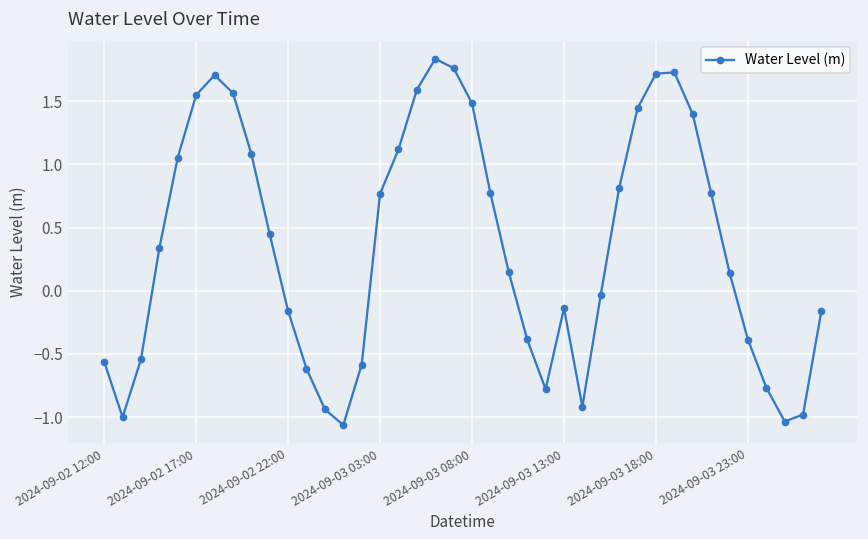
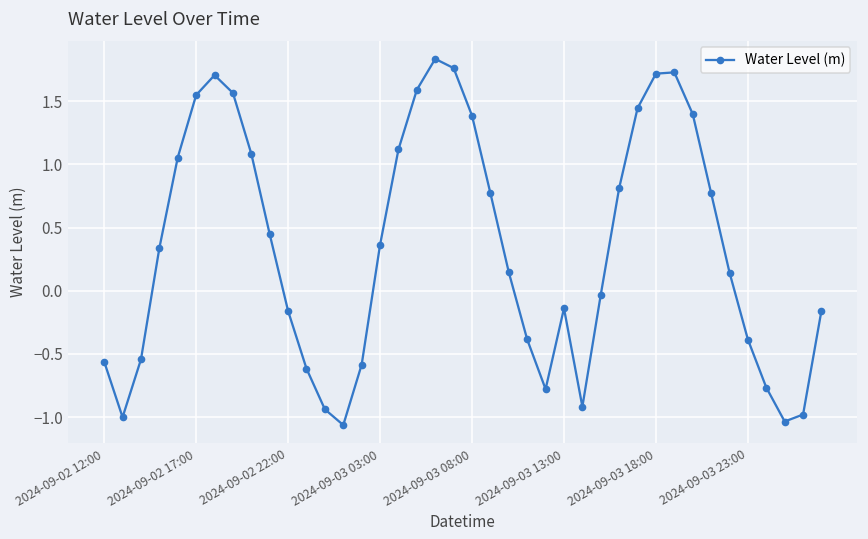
2024-09-03 03:00: 0.77 -> 0.36
2024-09-03 08:00: 1.48 -> 1.38
